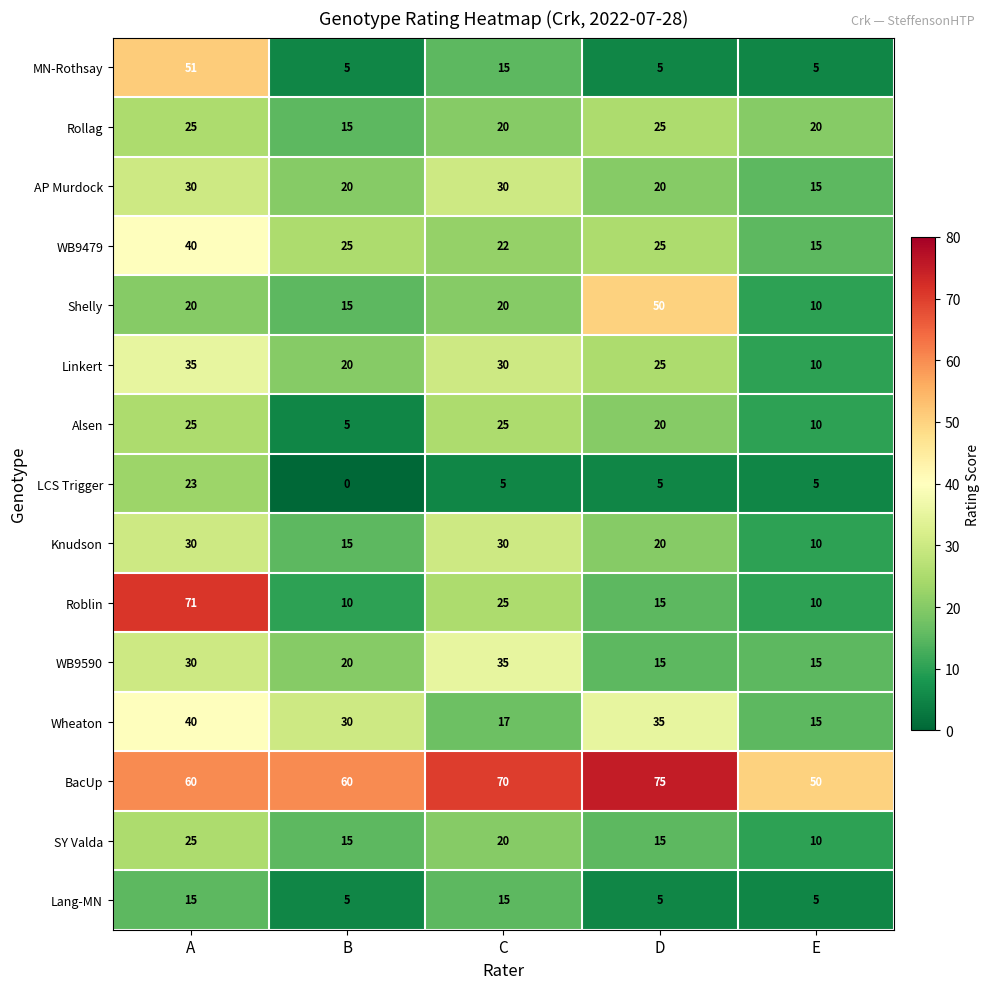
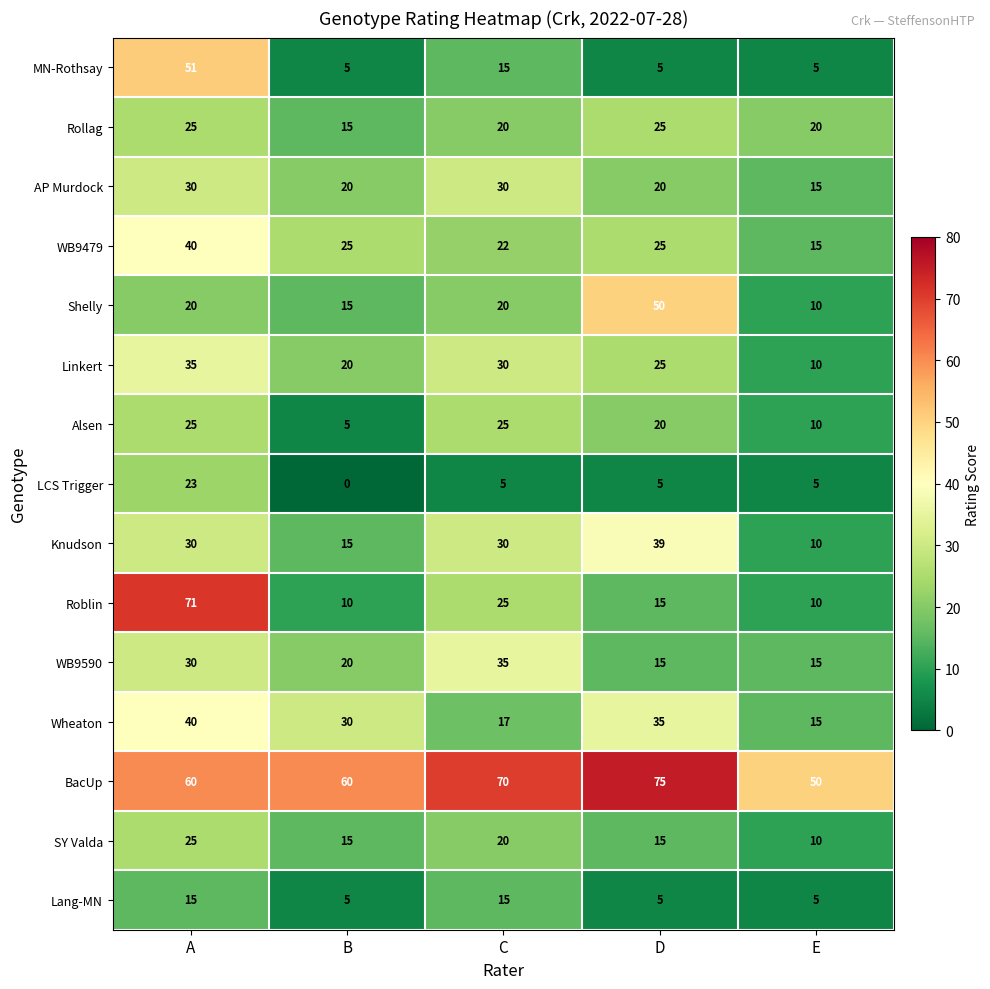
Knudson, D: 20 -> 39
